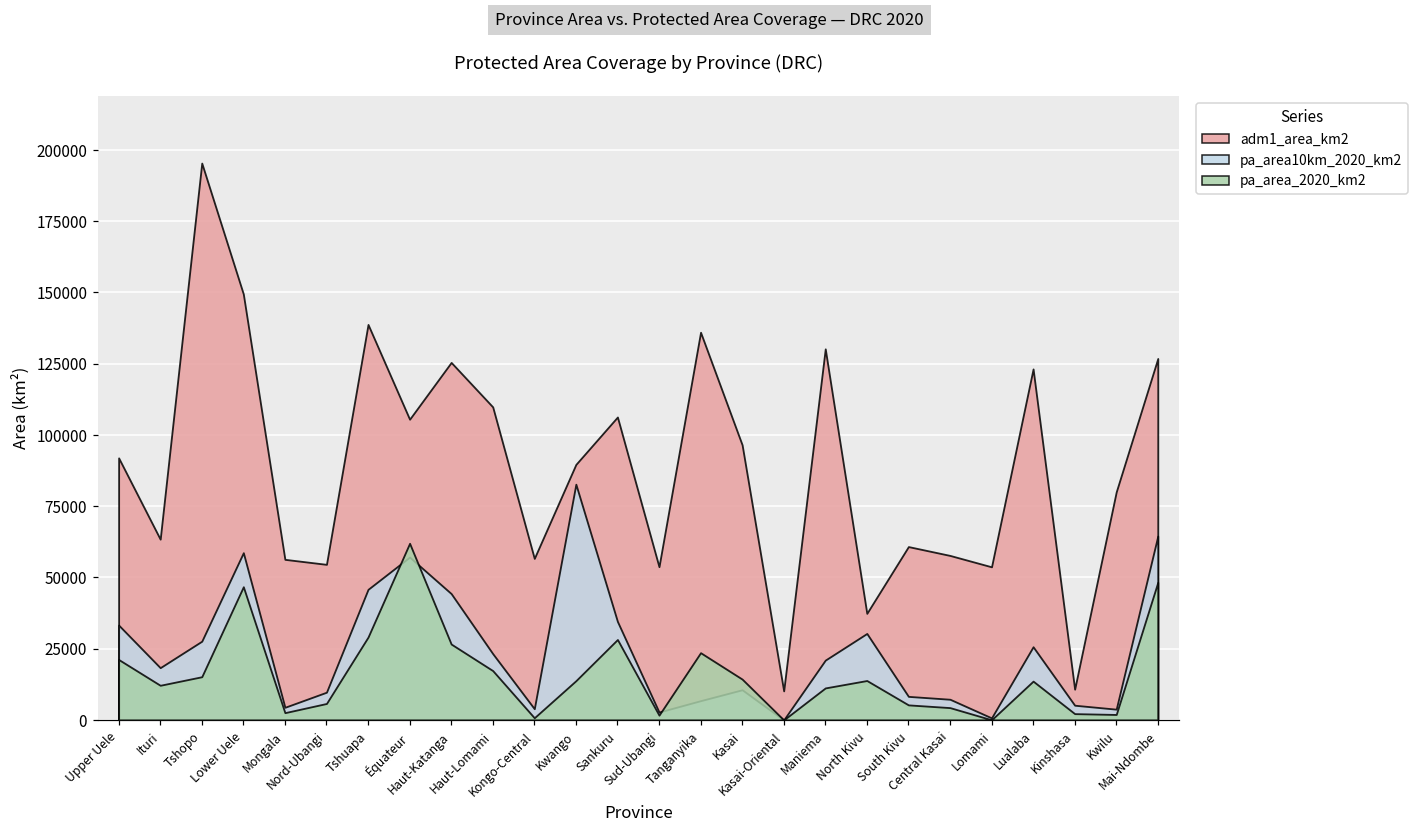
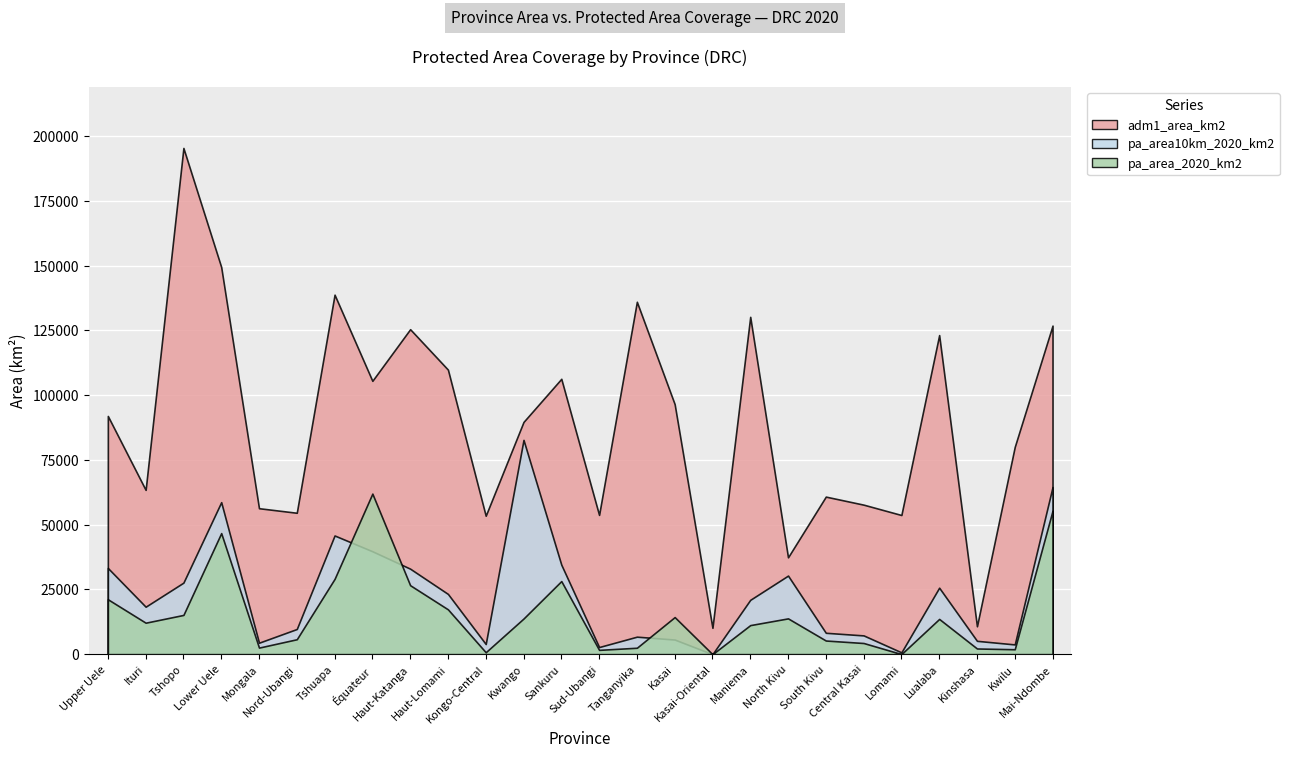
pa_area10km_2020_km2, Équateur: 57000 -> 40000
pa_area10km_2020_km2, Haut-Katanga: 44000 -> 33000
adm1_area_km2, Kongo-Central: 57000 -> 53000
pa_area_2020_km2, Tanganyika: 24000 -> 2000
pa_area10km_2020_km2, Kasai: 11000 -> 6000
pa_area_2020_km2, Mai-Ndombe: 48000 -> 55000
